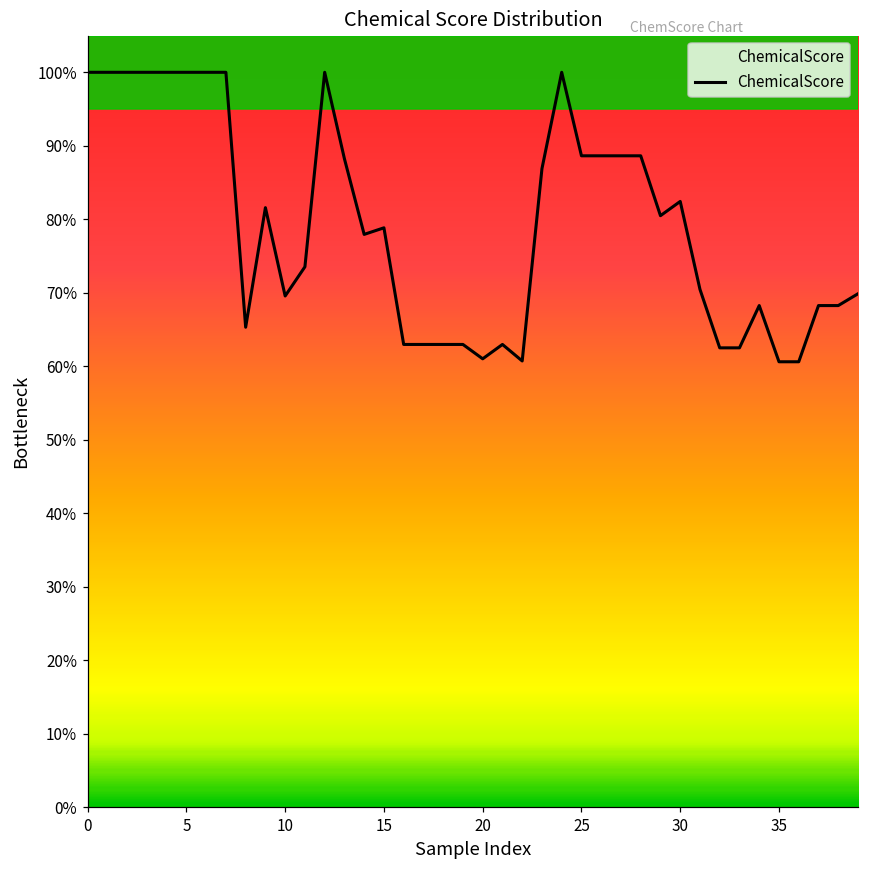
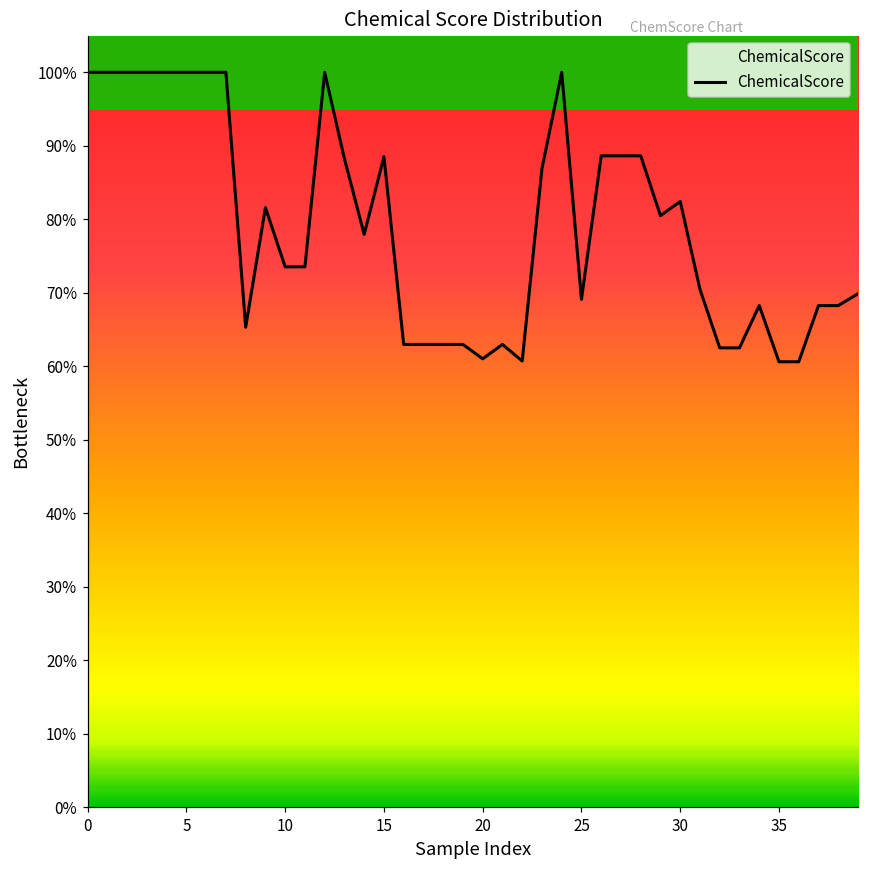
10: 70% -> 74%
15: 79% -> 89%
25: 89% -> 69%
